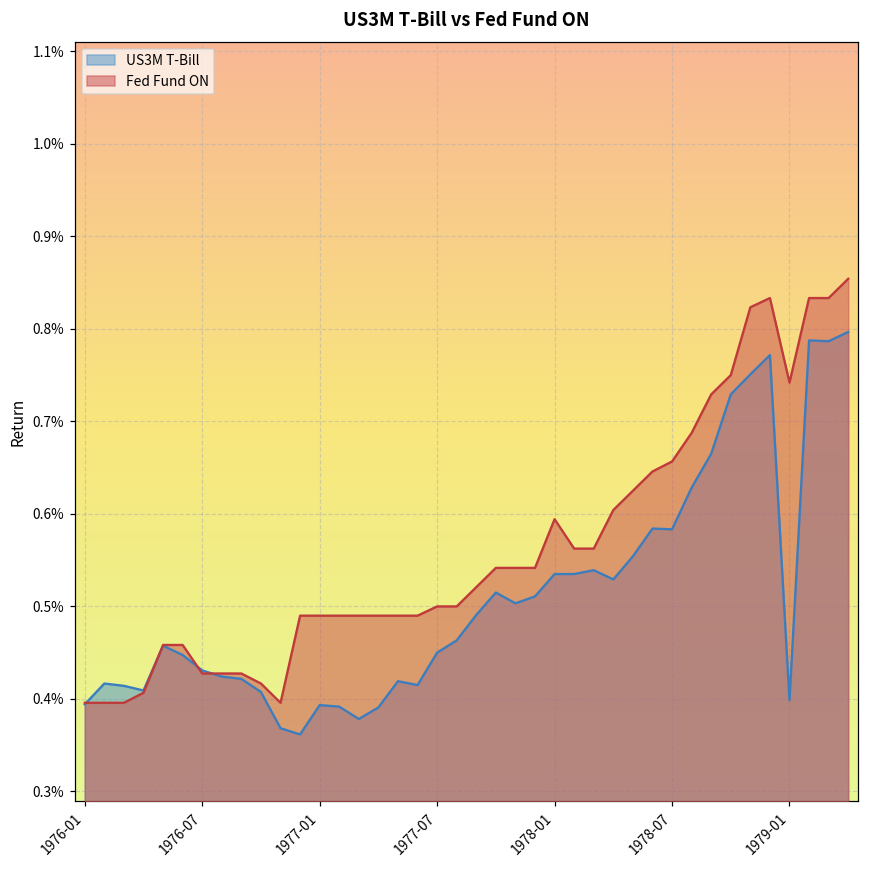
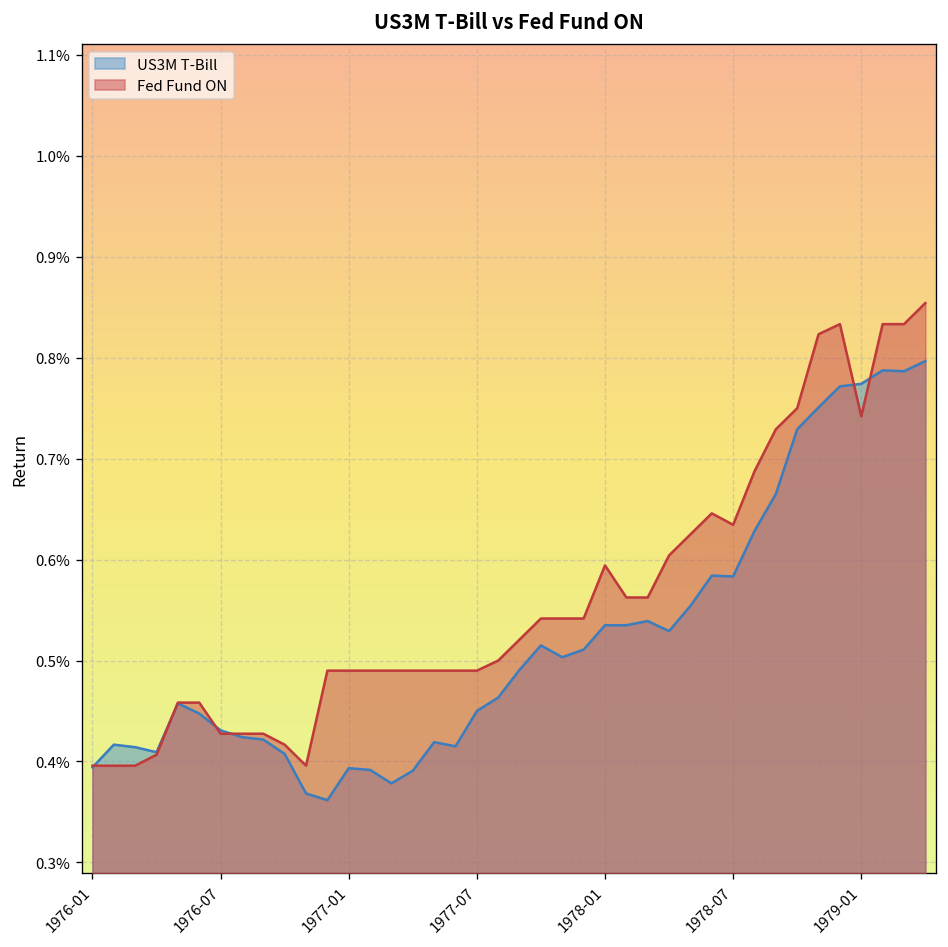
Fed Fund ON, 1977-07: 0.50% -> 0.49%
Fed Fund ON, 1978-07: 0.66% -> 0.63%
US3M T-Bill, 1979-01: 0.40% -> 0.77%
